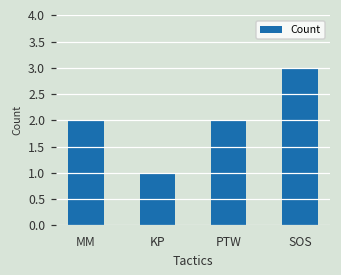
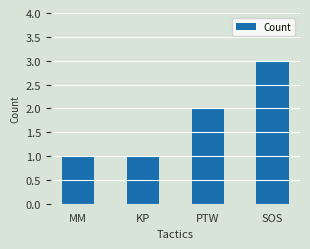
MM: 2 -> 1
